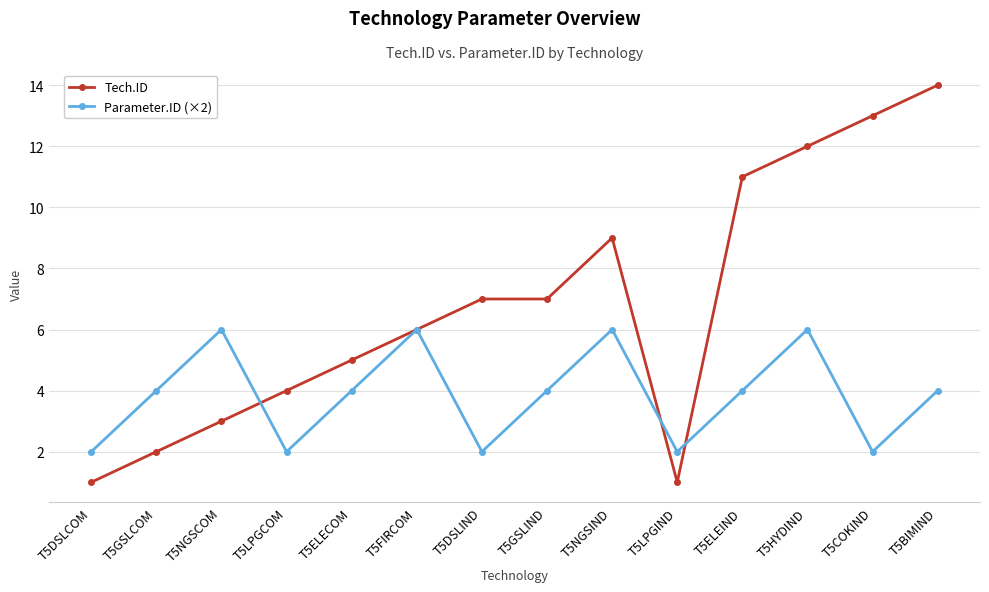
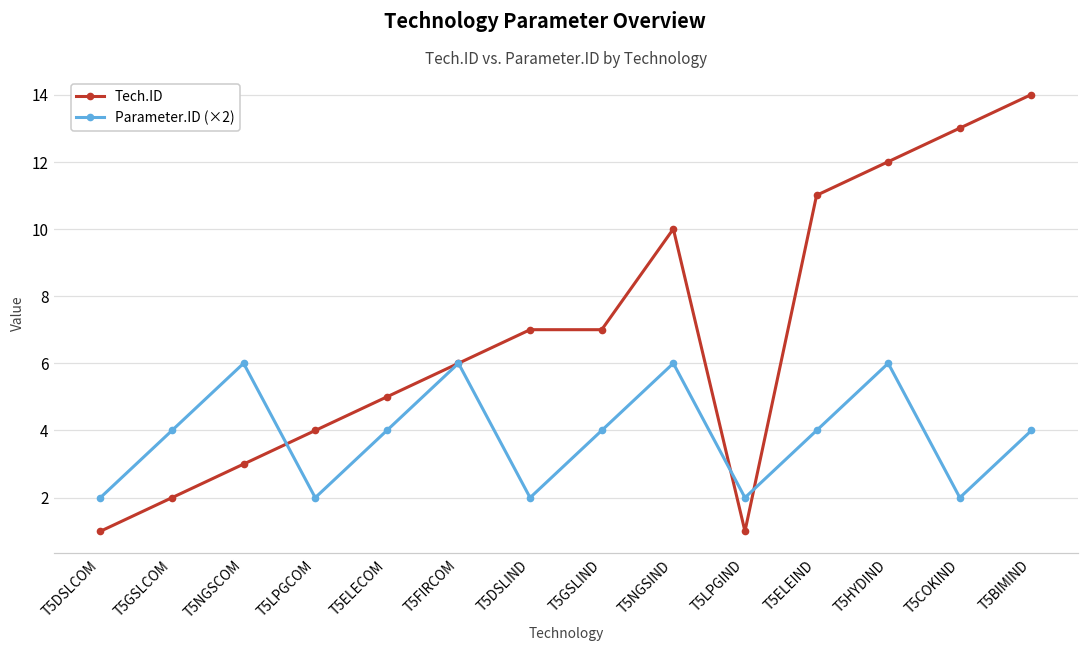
Tech.ID, T5NGSIND: 9 -> 10
